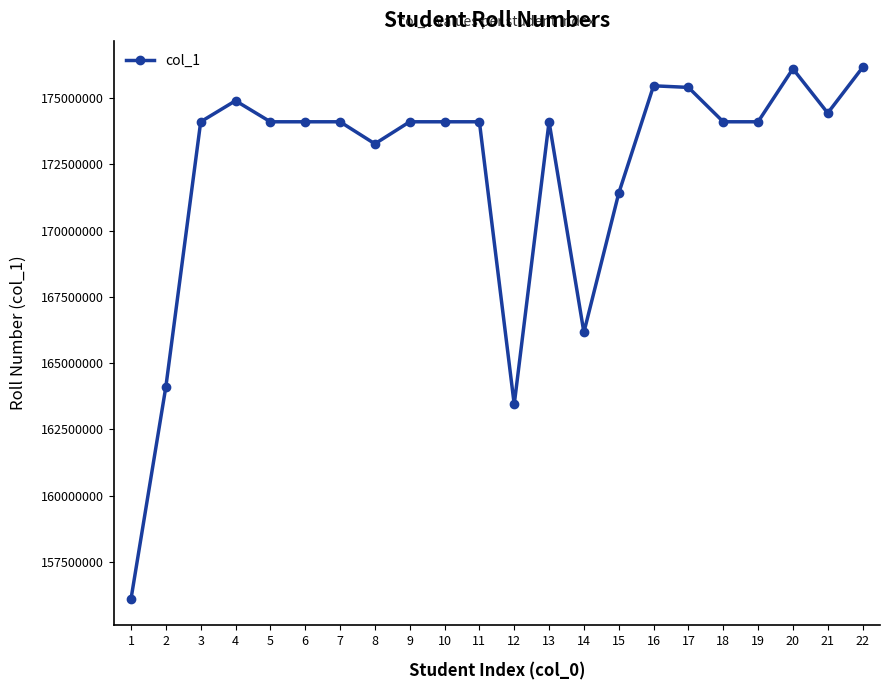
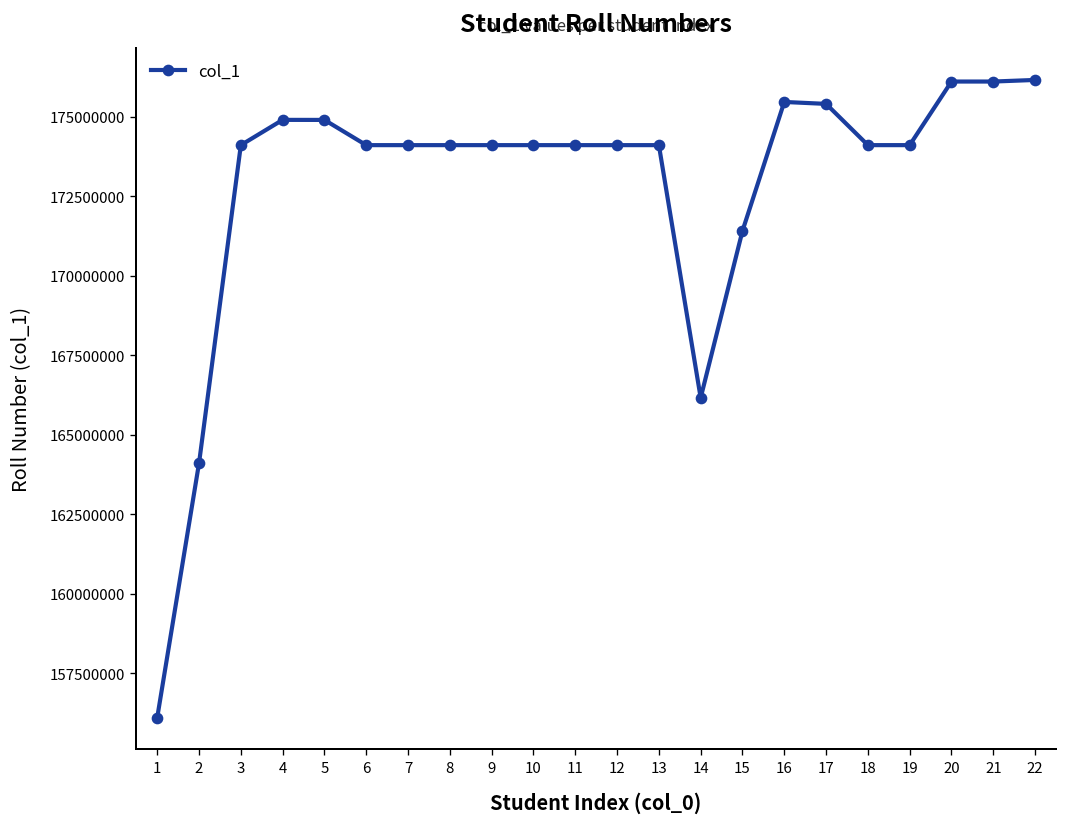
5: 174100000 -> 174900000
8: 173300000 -> 174100000
12: 163400000 -> 174100000
21: 174400000 -> 176100000
